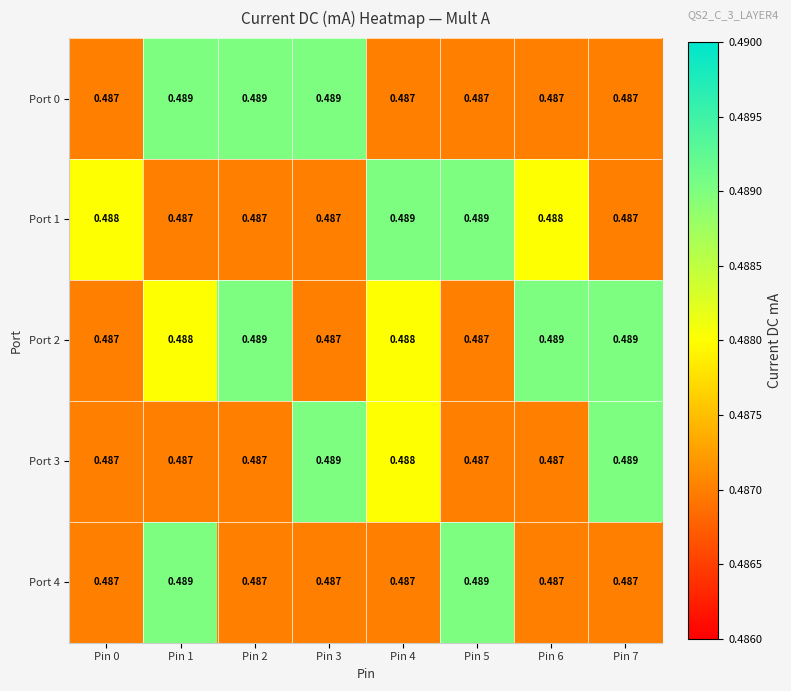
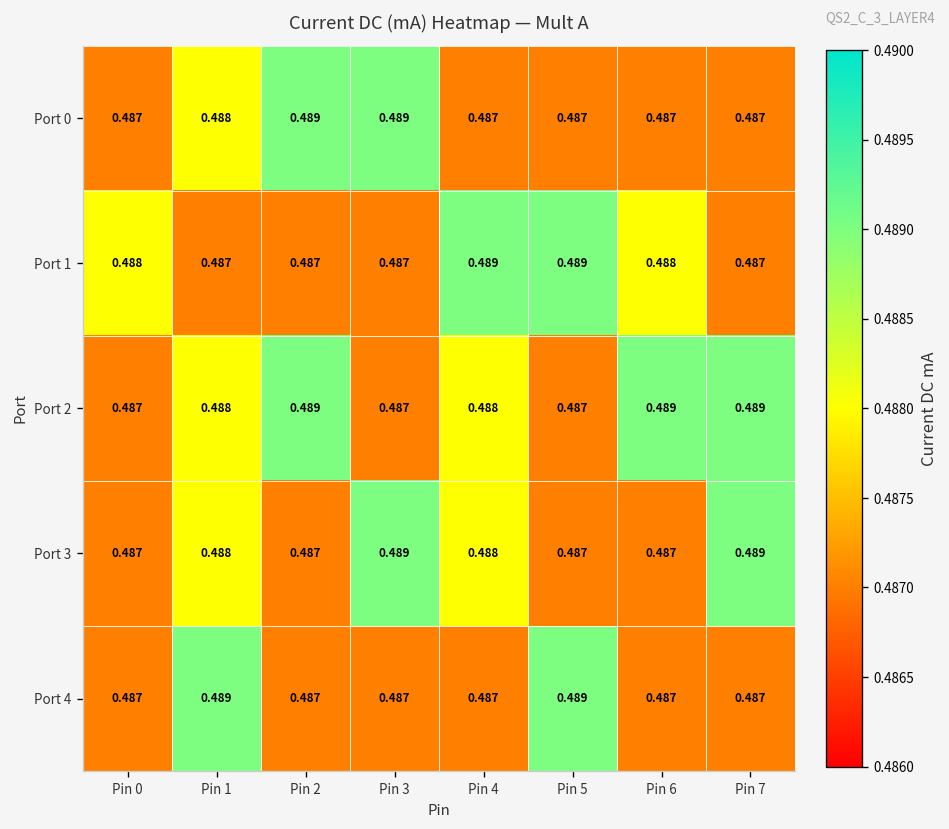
Port 0, Pin 1: 0.489 -> 0.488
Port 3, Pin 1: 0.487 -> 0.488
